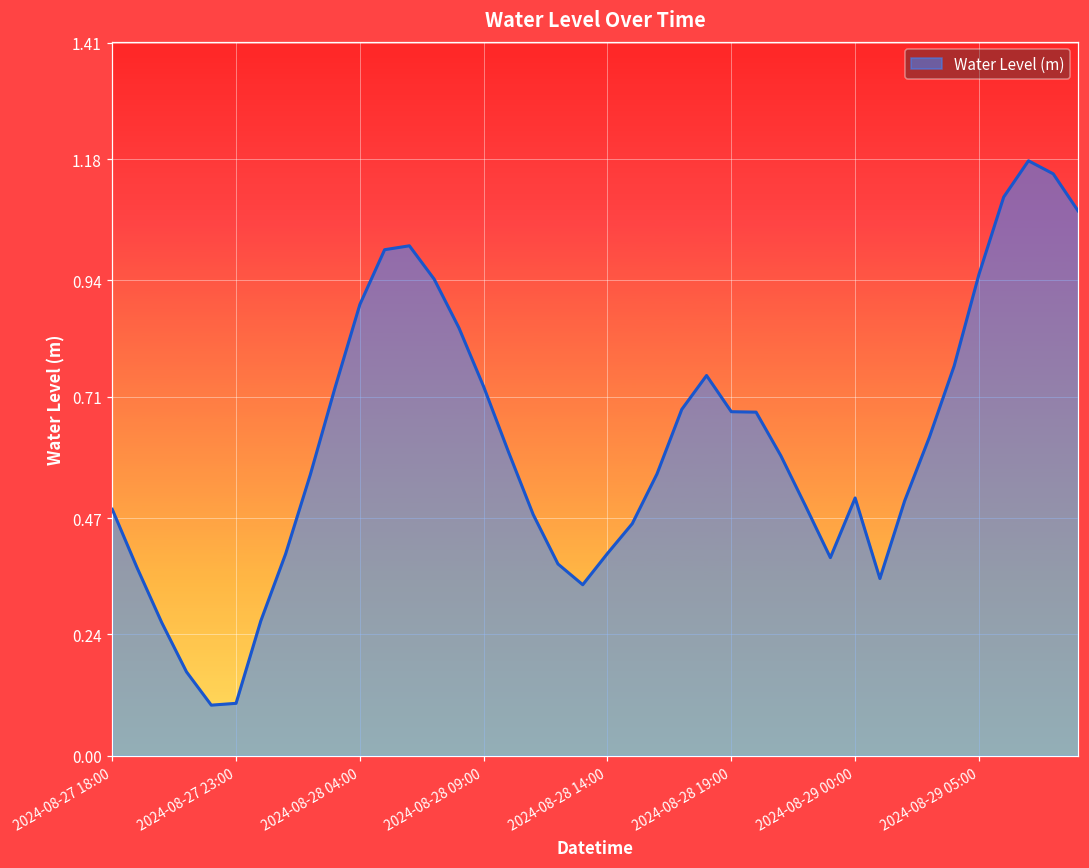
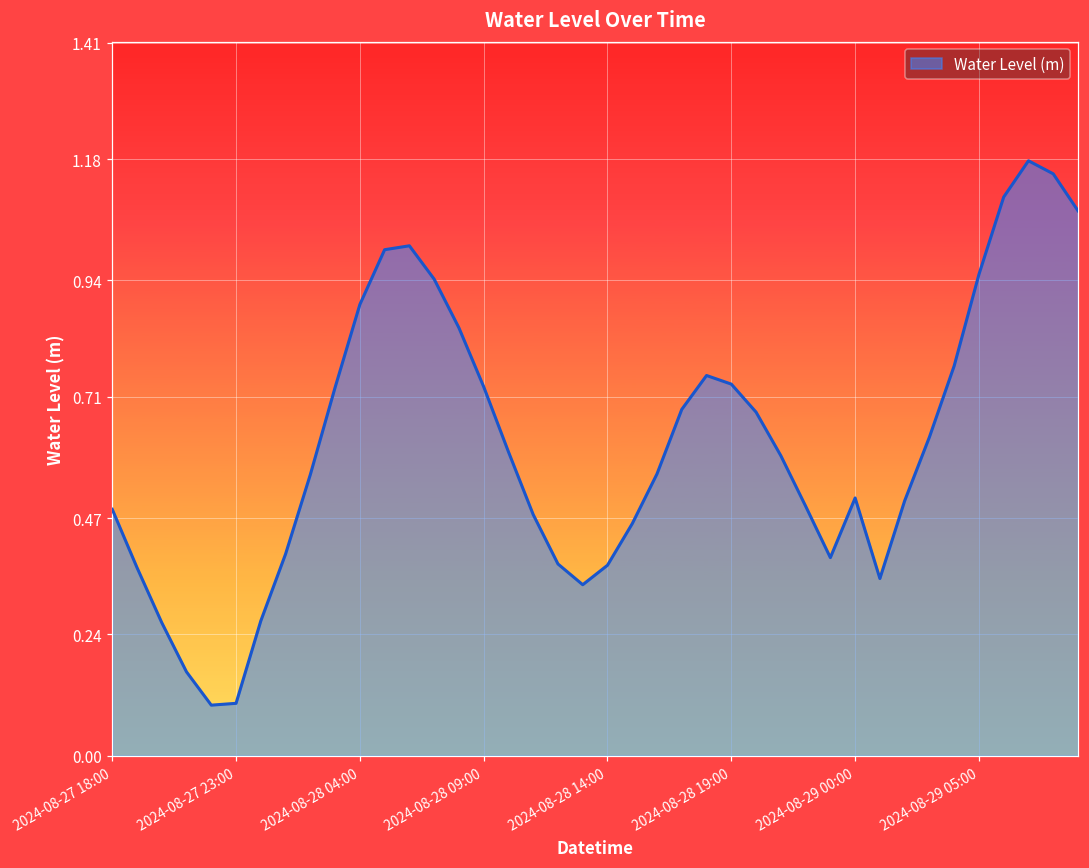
2024-08-28 14:00: 0.40 -> 0.38
2024-08-28 19:00: 0.68 -> 0.73
